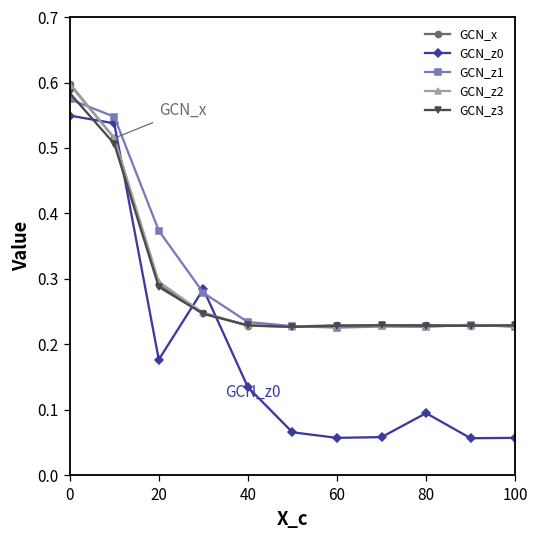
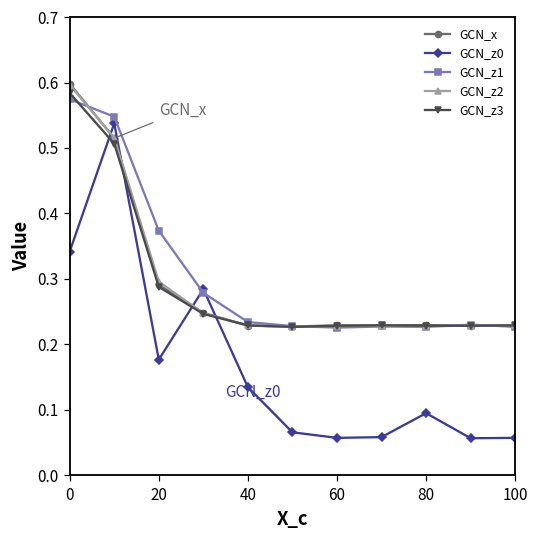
GCN_z0, 0: 0.55 -> 0.34
